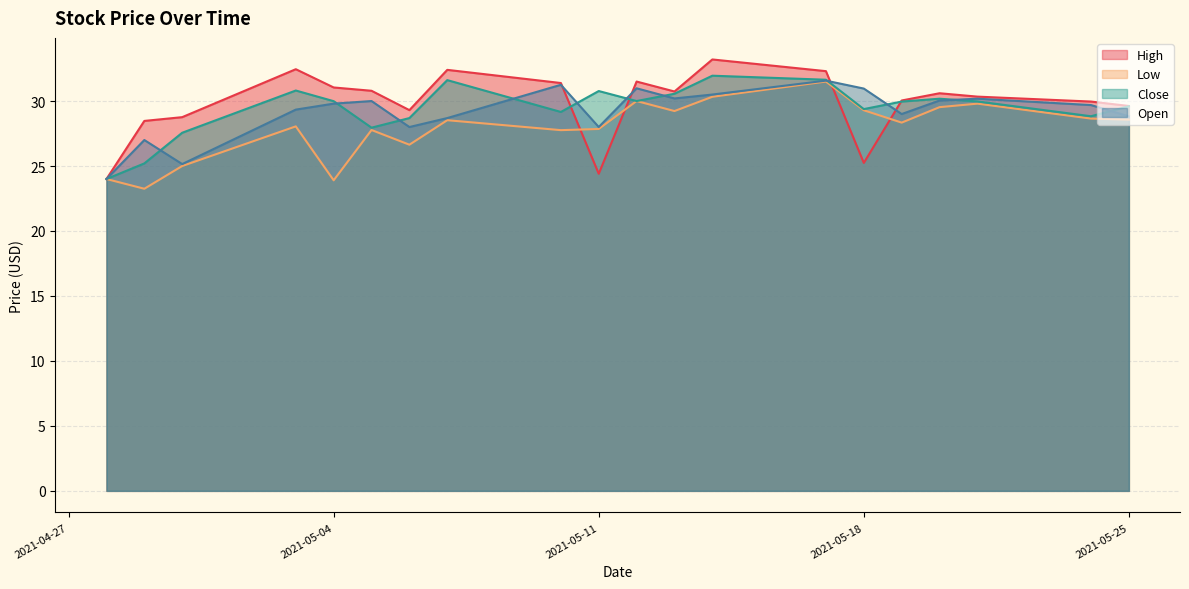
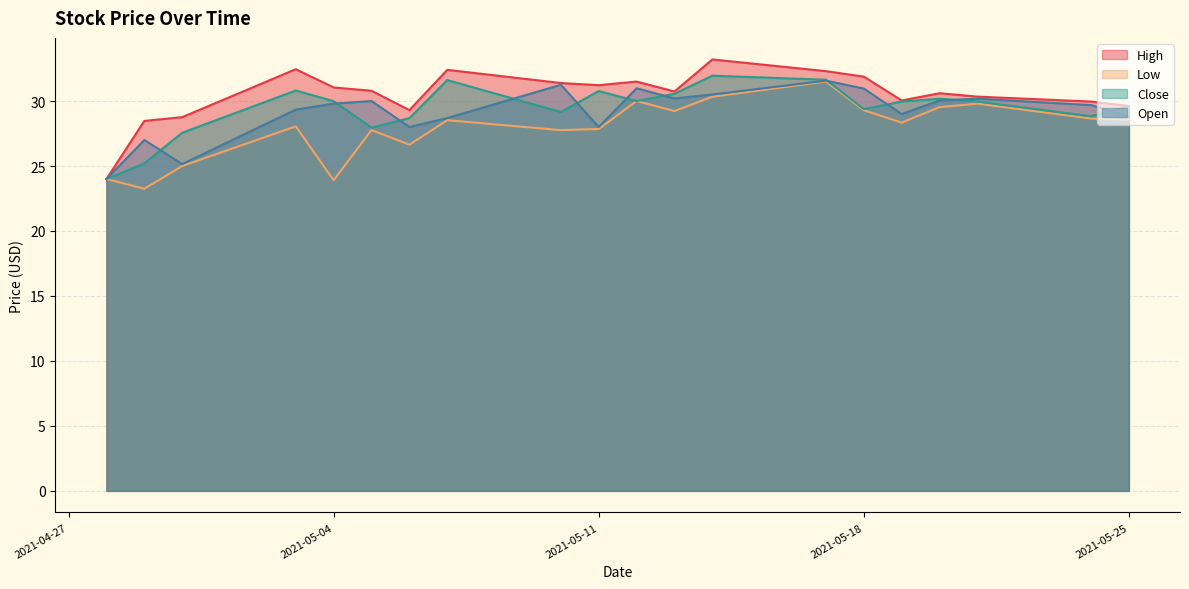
High, 2021-05-11: 24.4 -> 31.2
High, 2021-05-18: 25.2 -> 31.9
